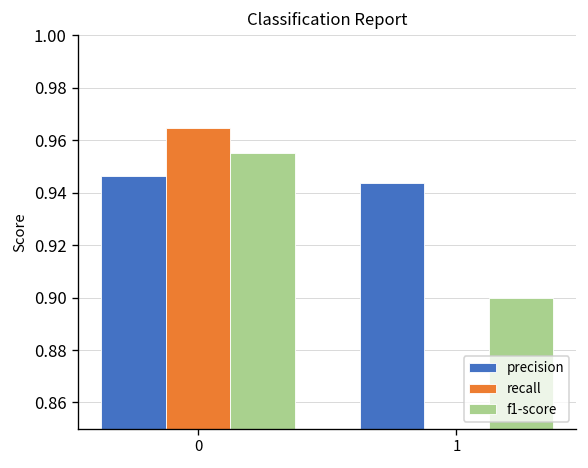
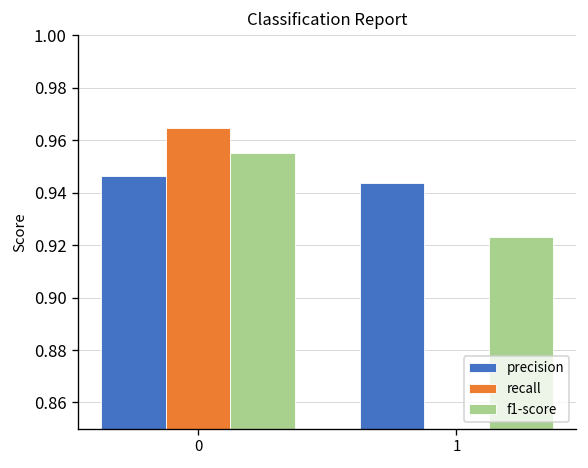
f1-score, 1: 0.900 -> 0.923
